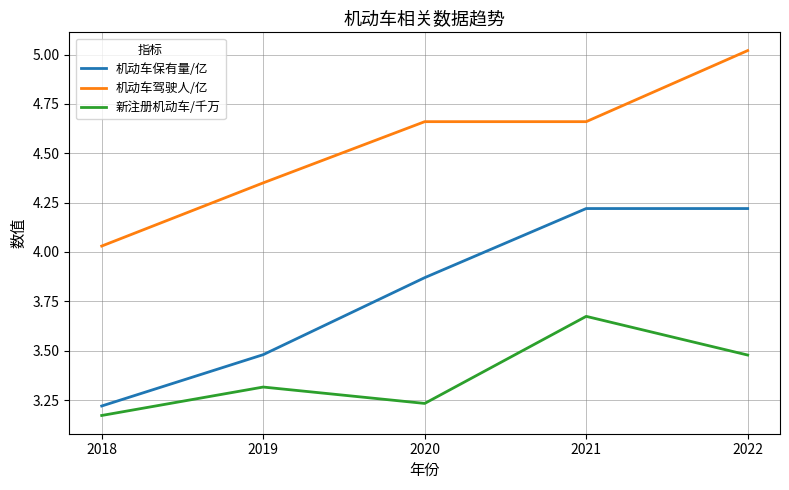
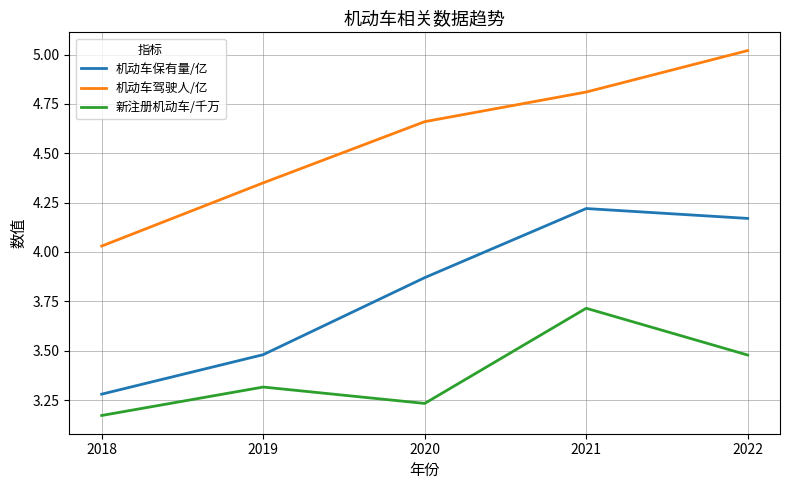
机动车保有量/亿, 2018: 3.22 -> 3.28
机动车驾驶人/亿, 2021: 4.66 -> 4.81
新注册机动车/千万, 2021: 3.67 -> 3.72
机动车保有量/亿, 2022: 4.22 -> 4.17
